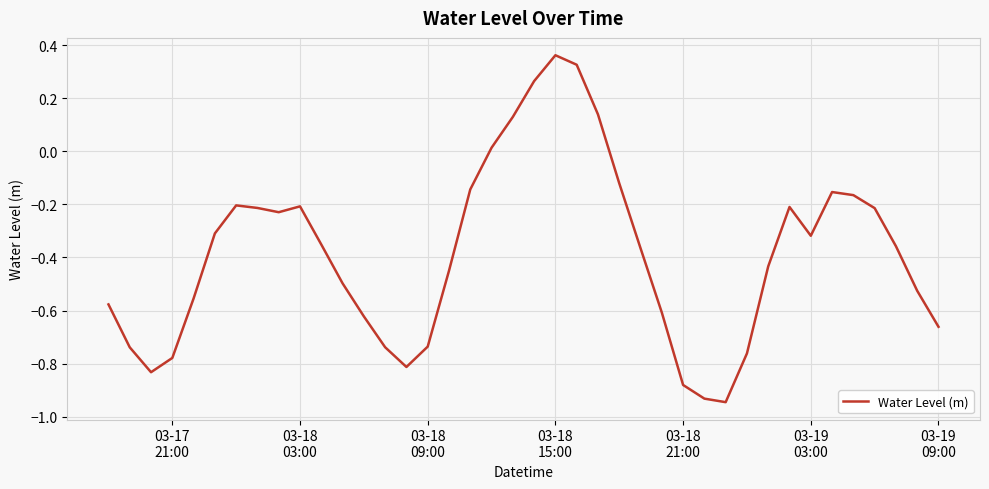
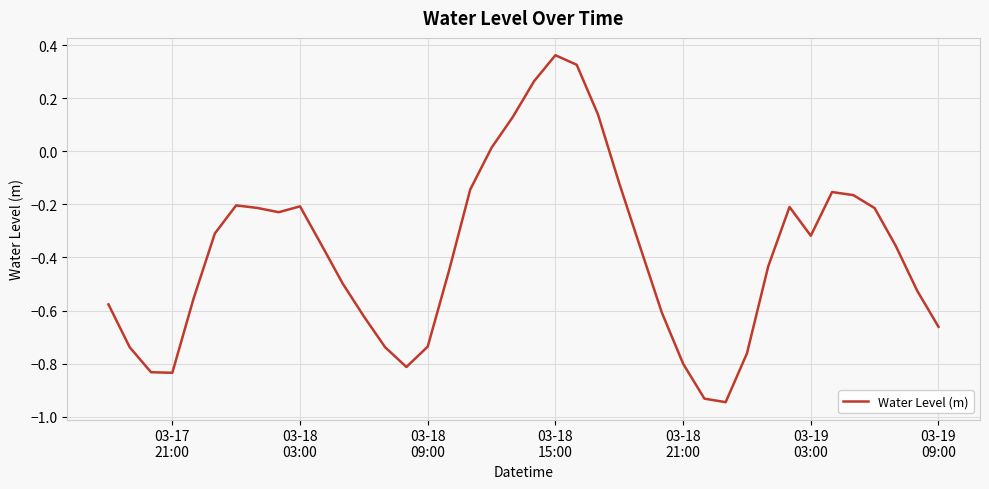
03-17 21:00: -0.78 -> -0.83
03-18 21:00: -0.88 -> -0.80
